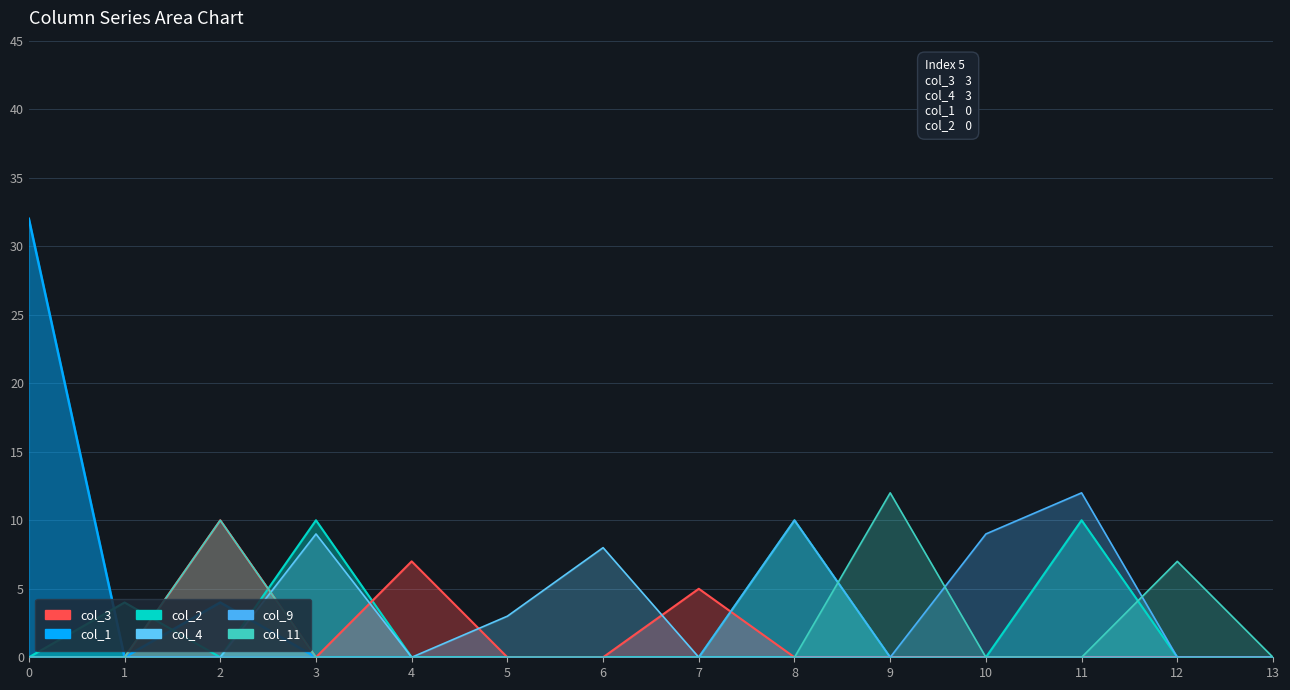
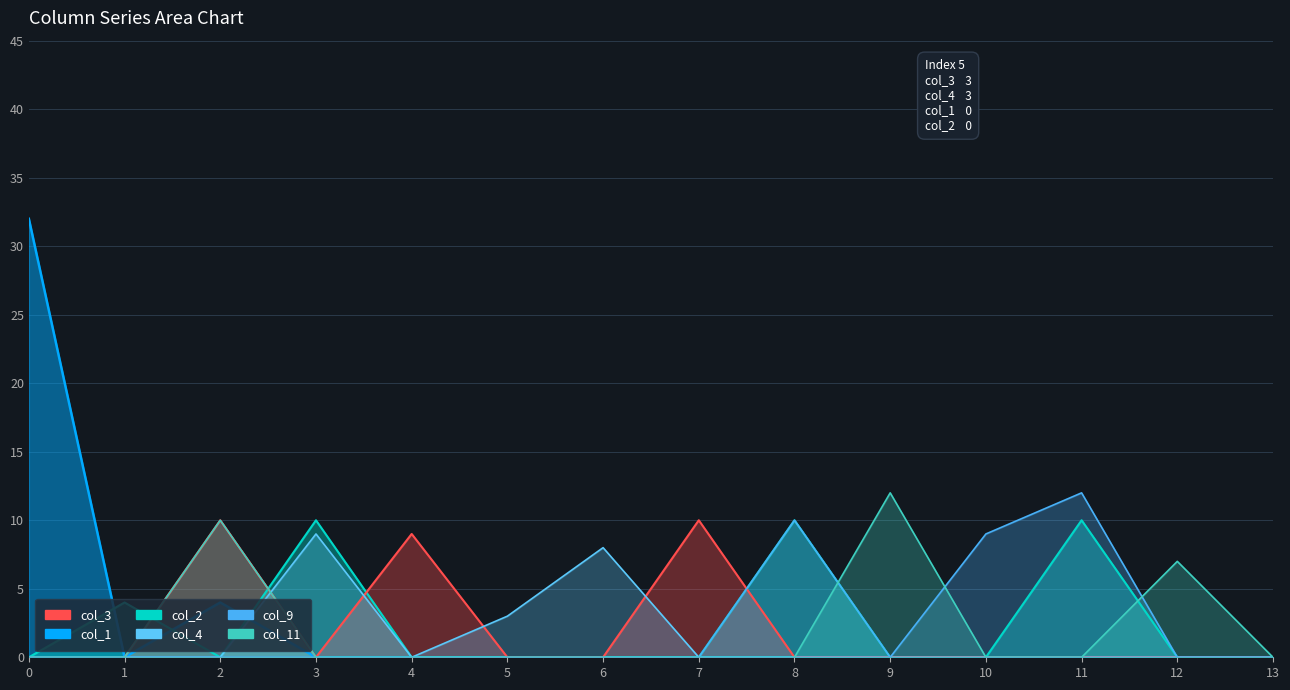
col_3, 4: 7 -> 9
col_3, 7: 5 -> 10
